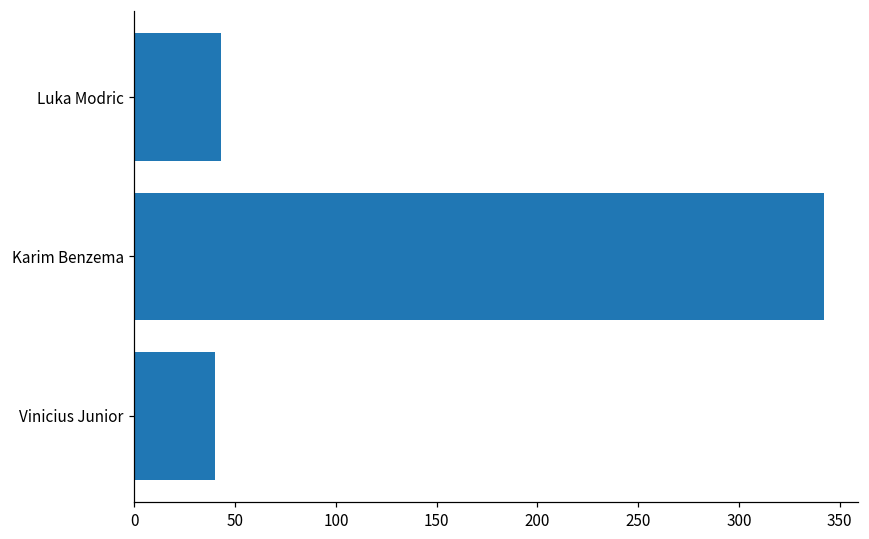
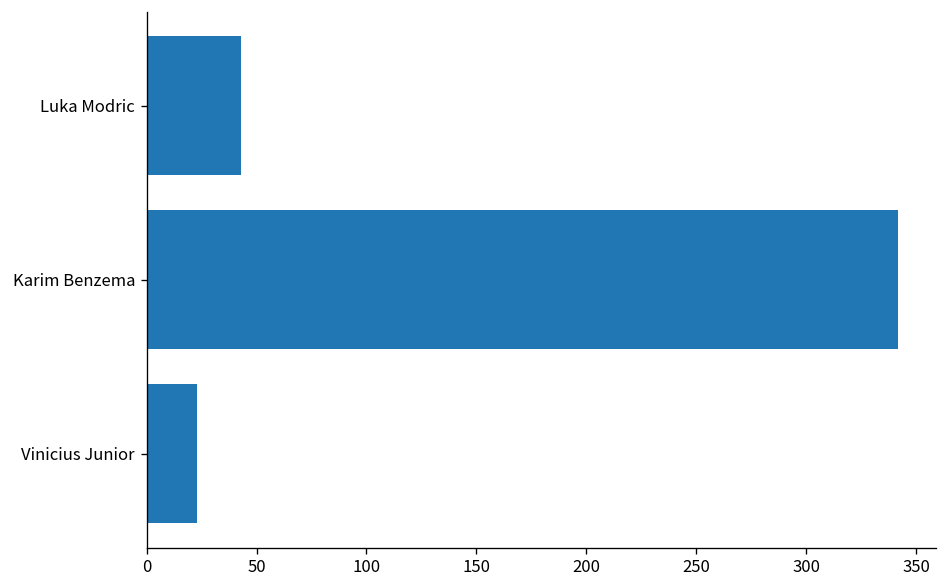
Vinicius Junior: 40 -> 23
